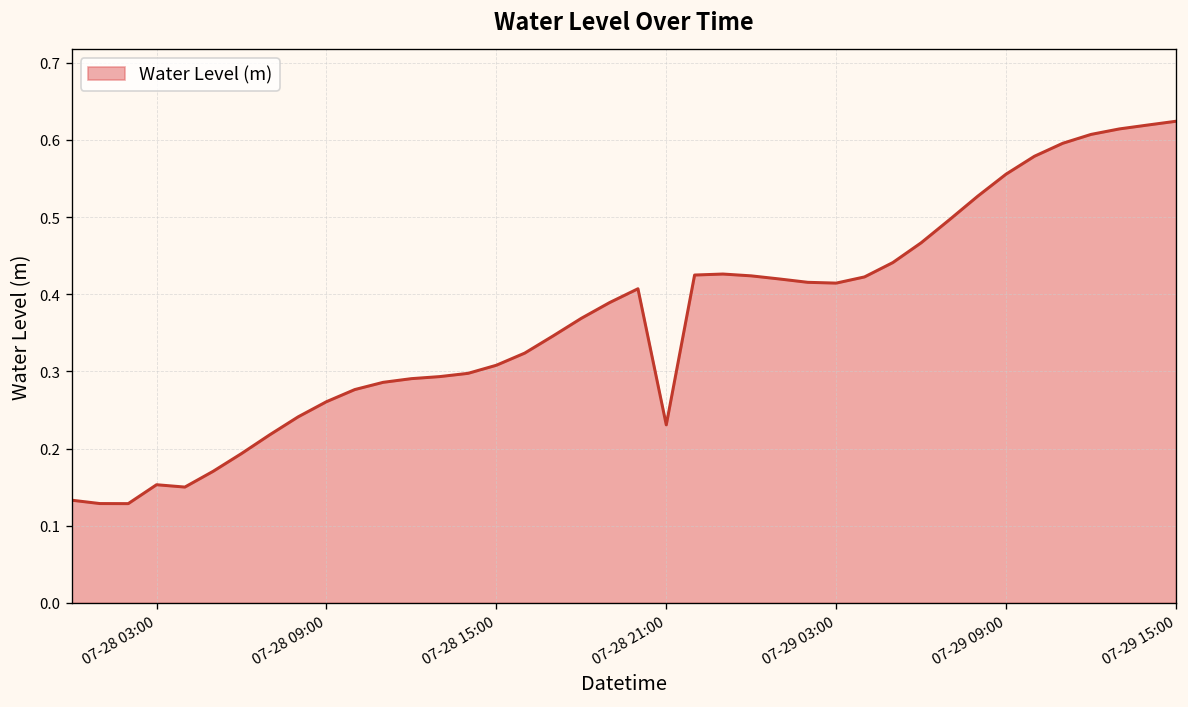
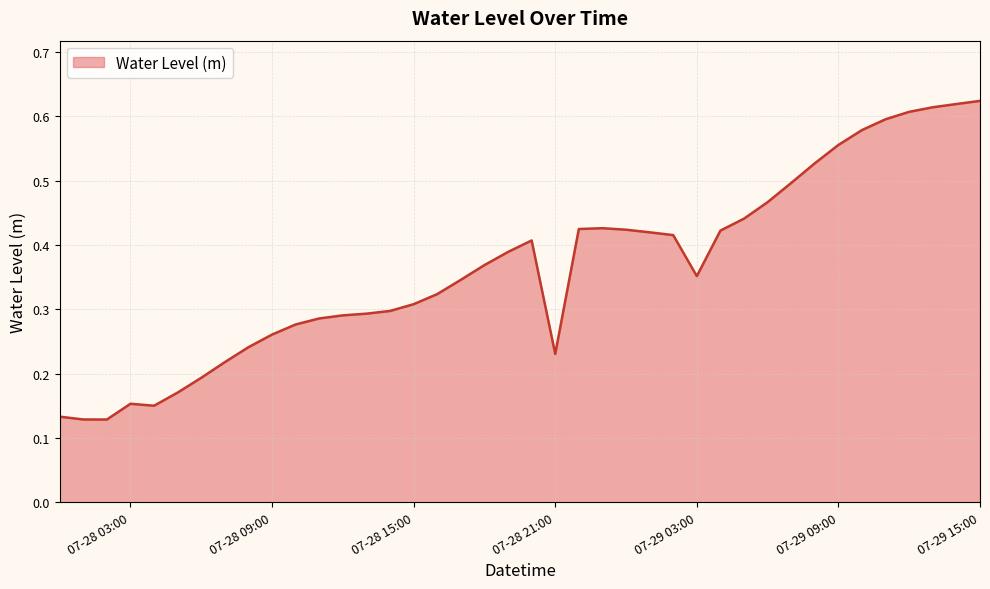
07-29 03:00: 0.41 -> 0.35
